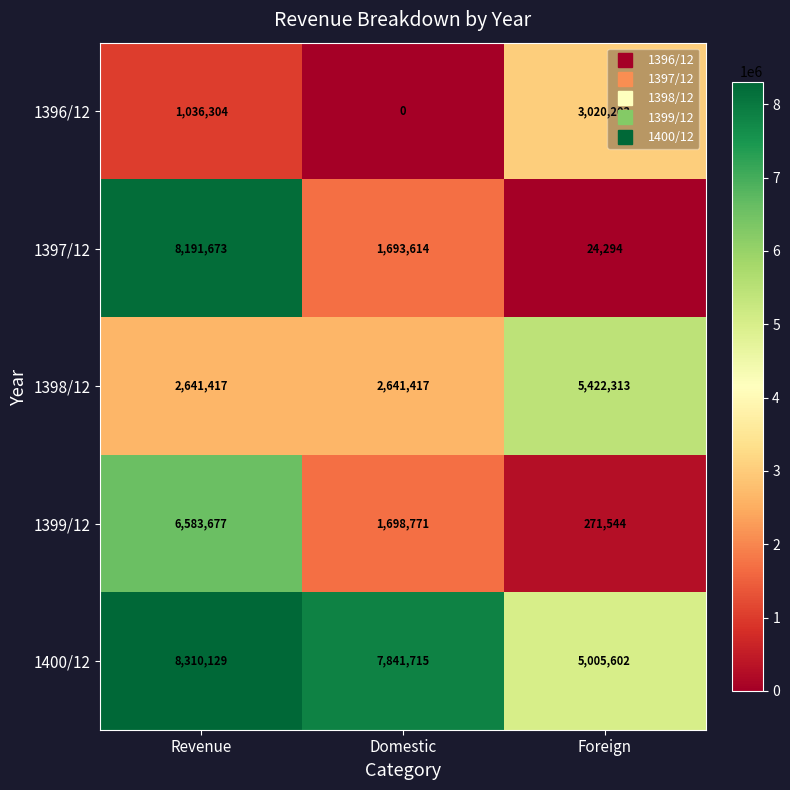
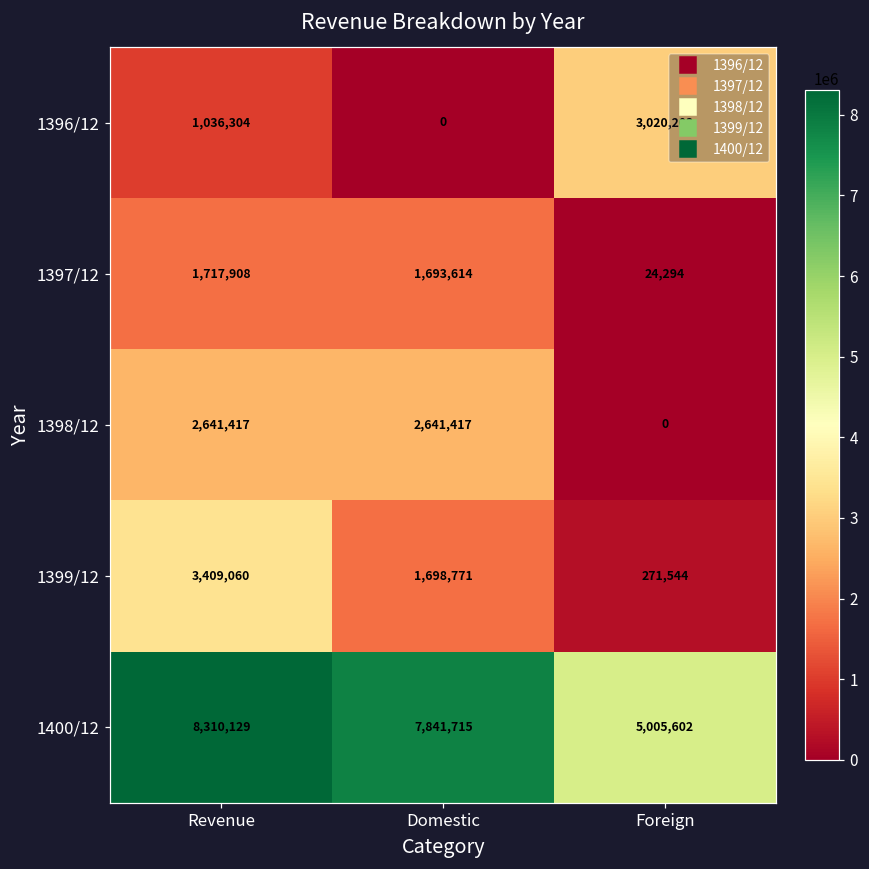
1397/12, Revenue: 8,191,673 -> 1,717,908
1398/12, Foreign: 5,422,313 -> 0
1399/12, Revenue: 6,583,677 -> 3,409,060
